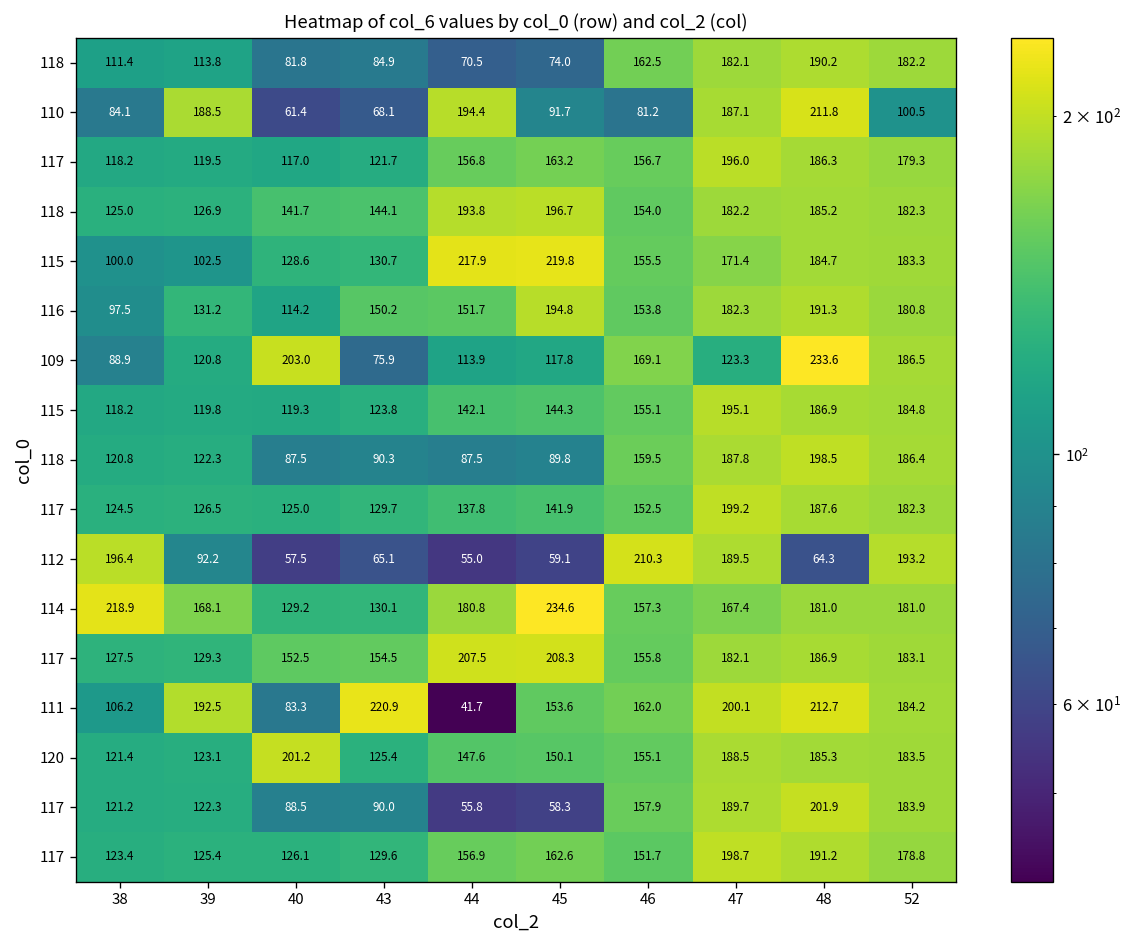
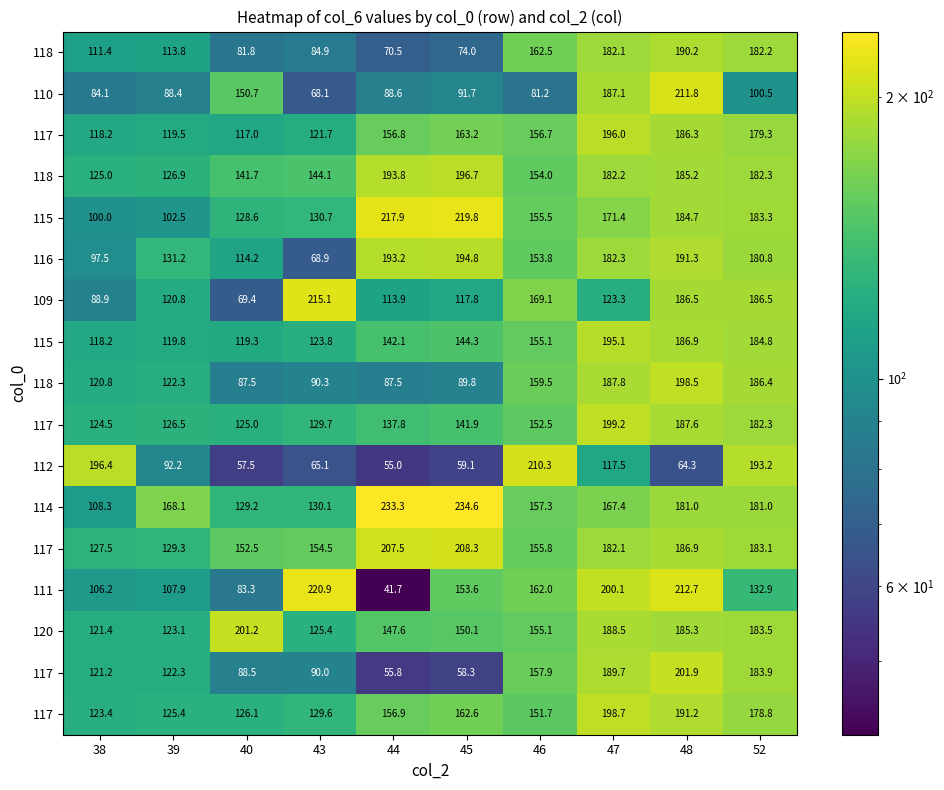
110, 39: 188.5 -> 88.4
110, 40: 61.4 -> 150.7
110, 44: 194.4 -> 88.6
116, 43: 150.2 -> 68.9
116, 44: 151.7 -> 193.2
109, 40: 203.0 -> 69.4
109, 43: 75.9 -> 215.1
109, 48: 233.6 -> 186.5
112, 47: 189.5 -> 117.5
114, 38: 218.9 -> 108.3
114, 44: 180.8 -> 233.3
111, 39: 192.5 -> 107.9
111, 52: 184.2 -> 132.9
